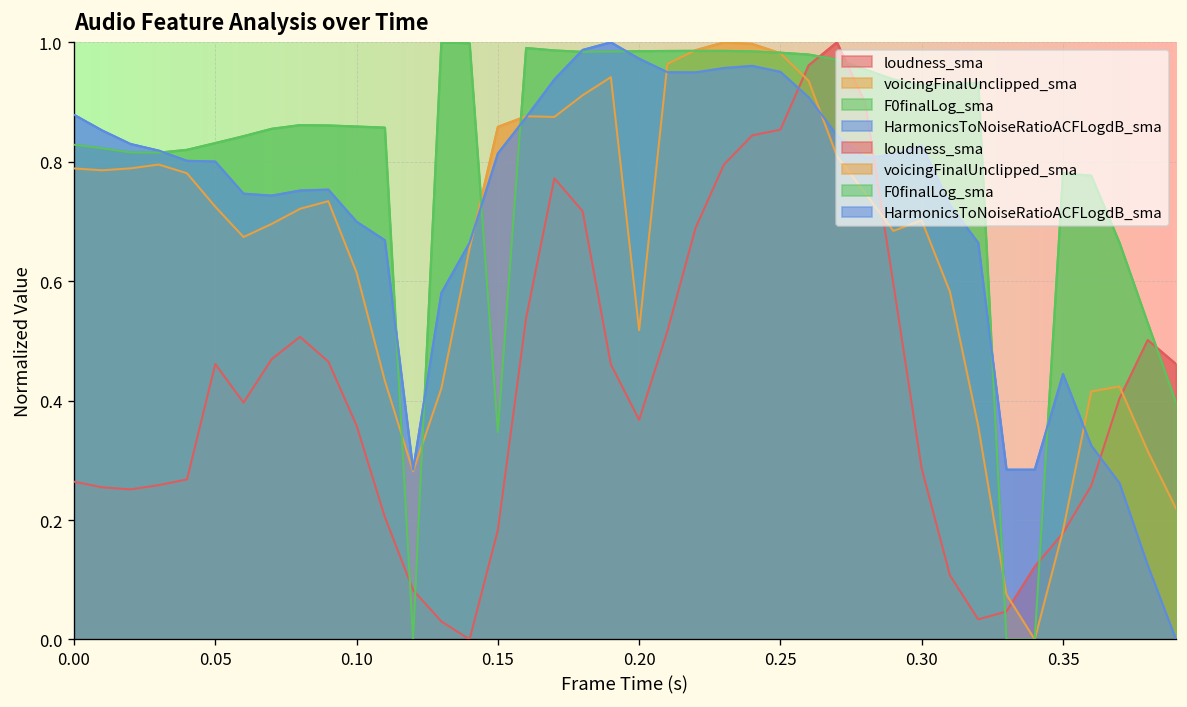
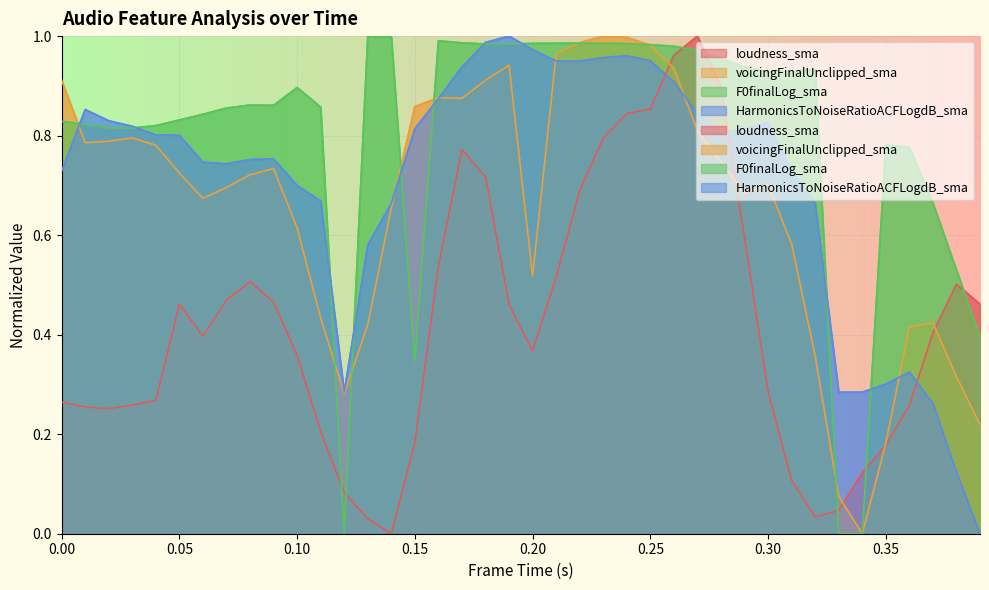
voicingFinalUnclipped_sma, 0.00: 0.79 -> 0.91
HarmonicsToNoiseRatioACFLogdB_sma, 0.00: 0.88 -> 0.73
F0finalLog_sma, 0.10: 0.86 -> 0.90
HarmonicsToNoiseRatioACFLogdB_sma, 0.35: 0.44 -> 0.30
